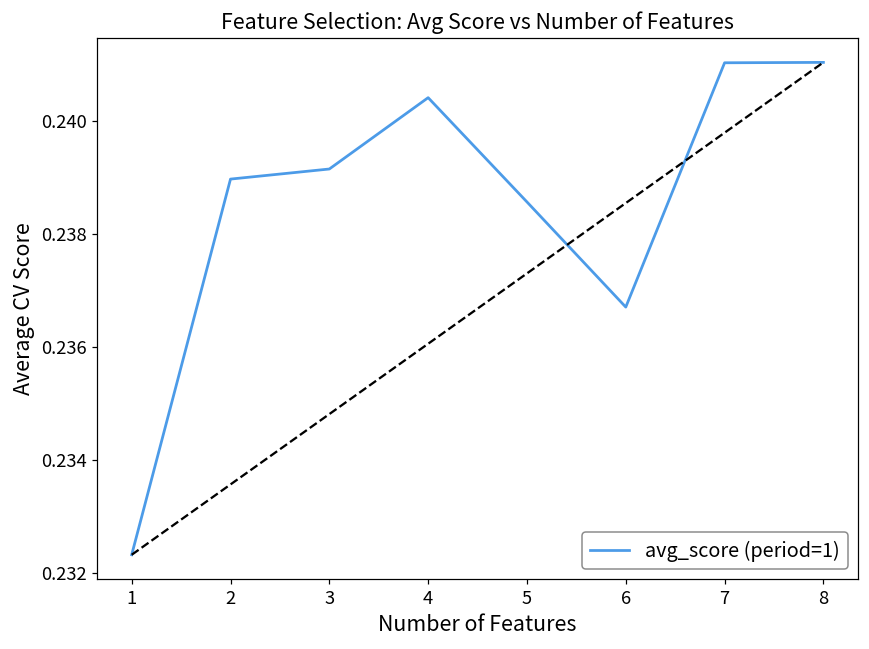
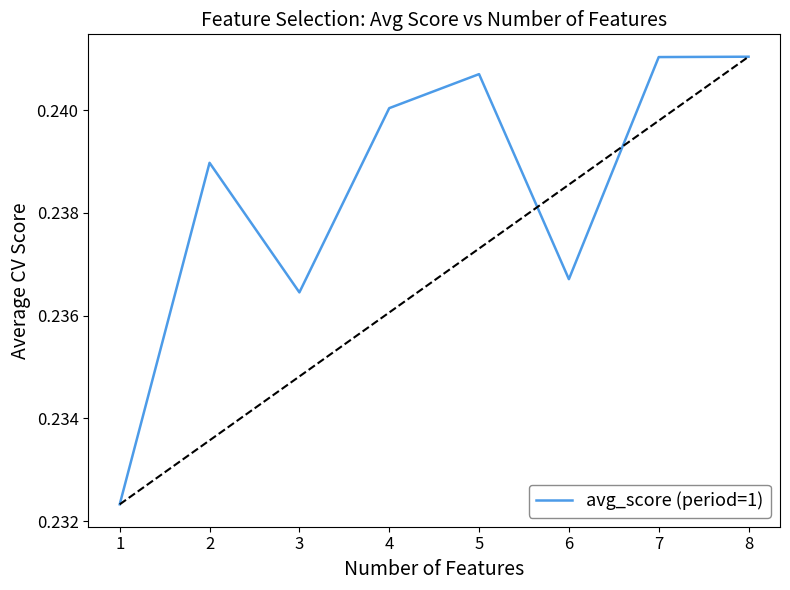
avg_score (period=1), 3: 0.2392 -> 0.2365
avg_score (period=1), 4: 0.2404 -> 0.2400
avg_score (period=1), 5: 0.2386 -> 0.2407
